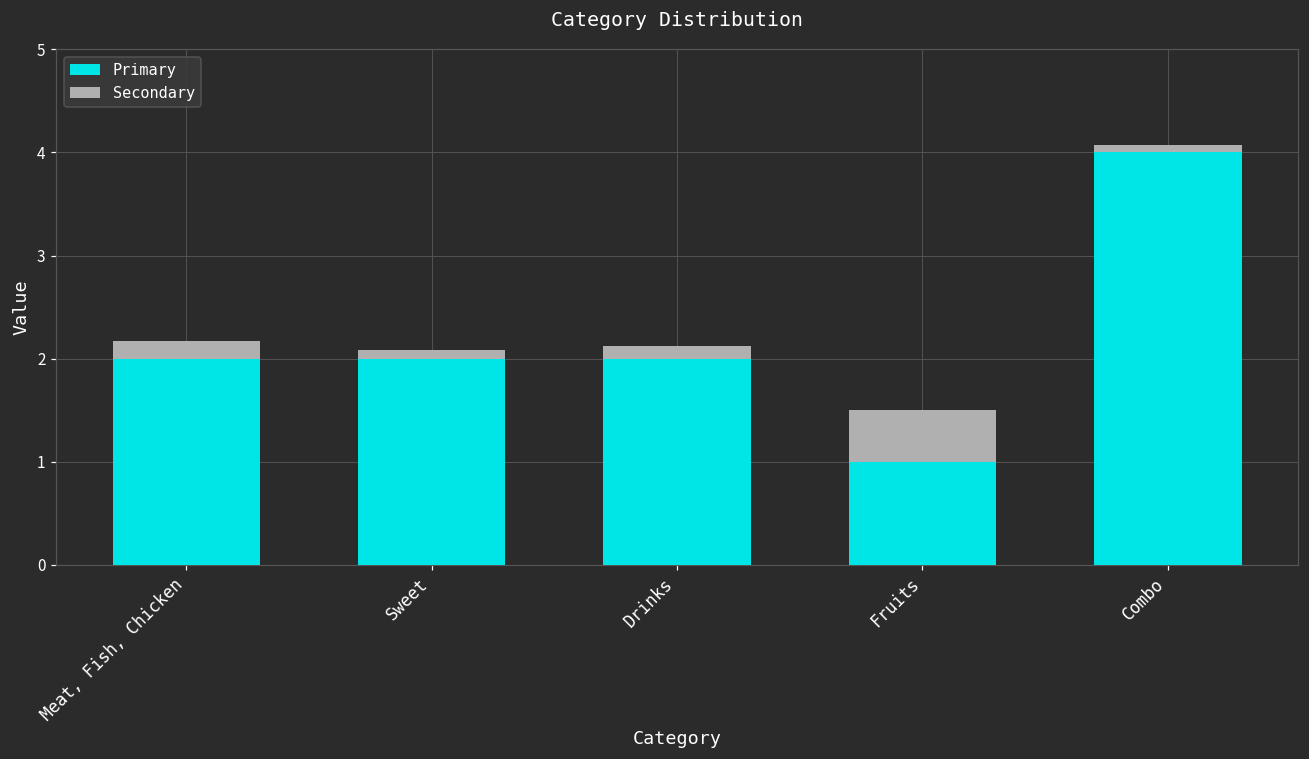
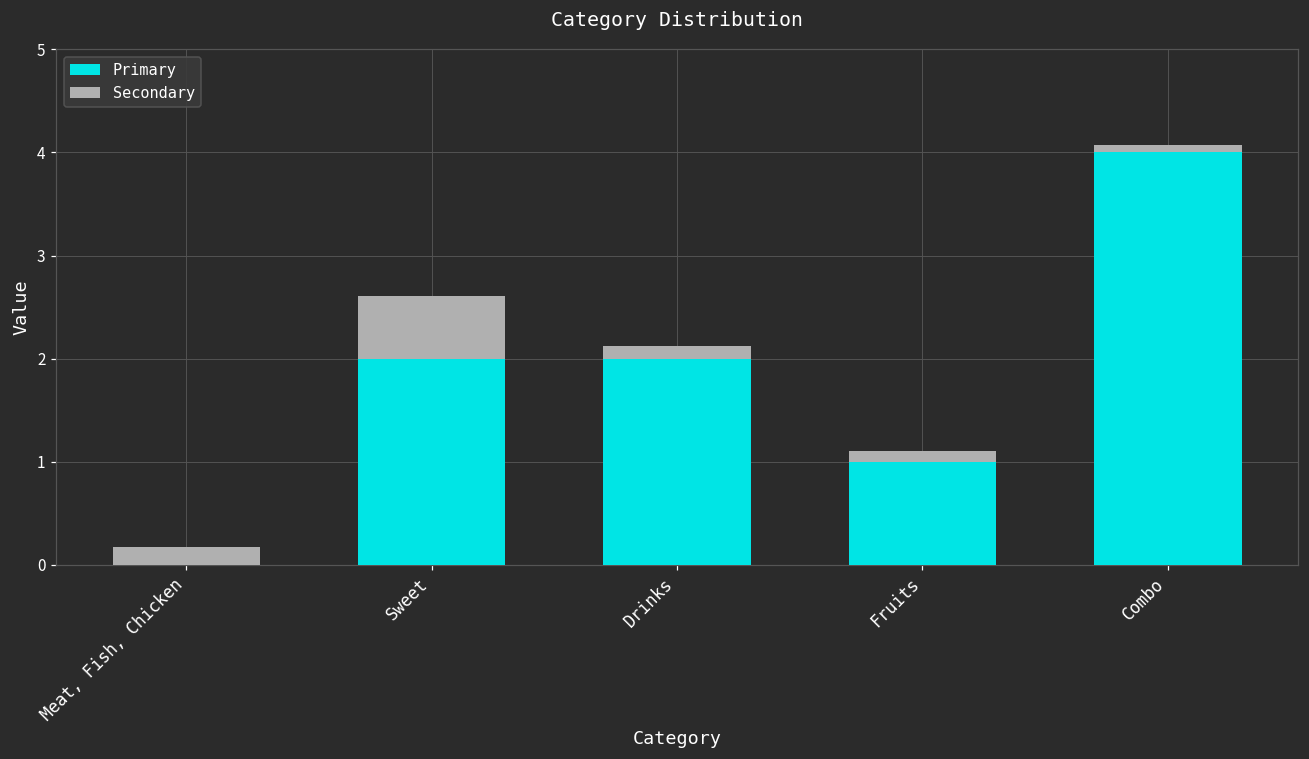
Primary, Meat, Fish, Chicken: 2 -> 0
Secondary, Sweet: 0.1 -> 0.6
Secondary, Fruits: 0.5 -> 0.1
